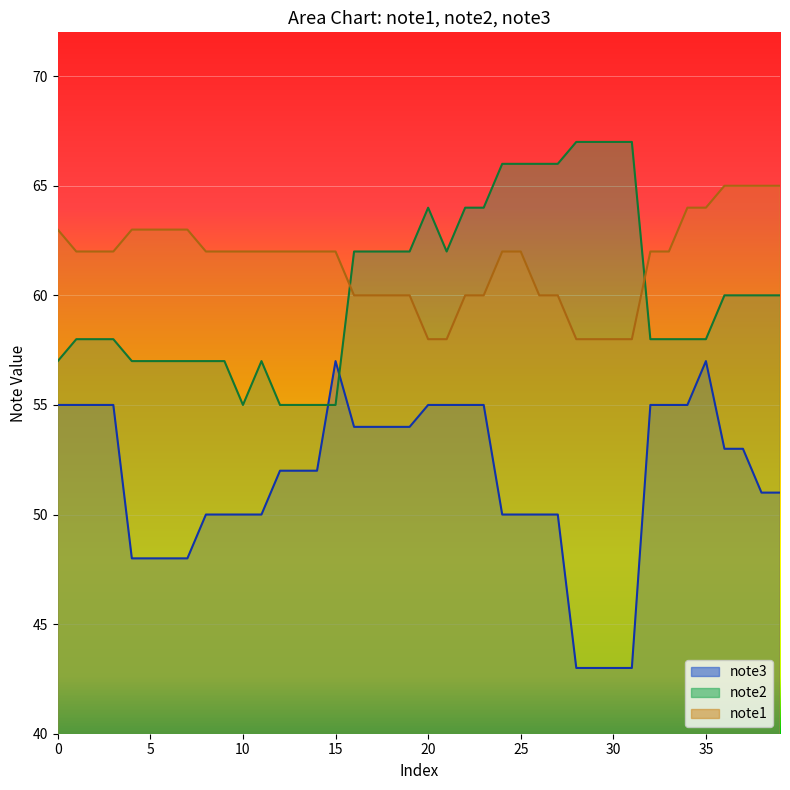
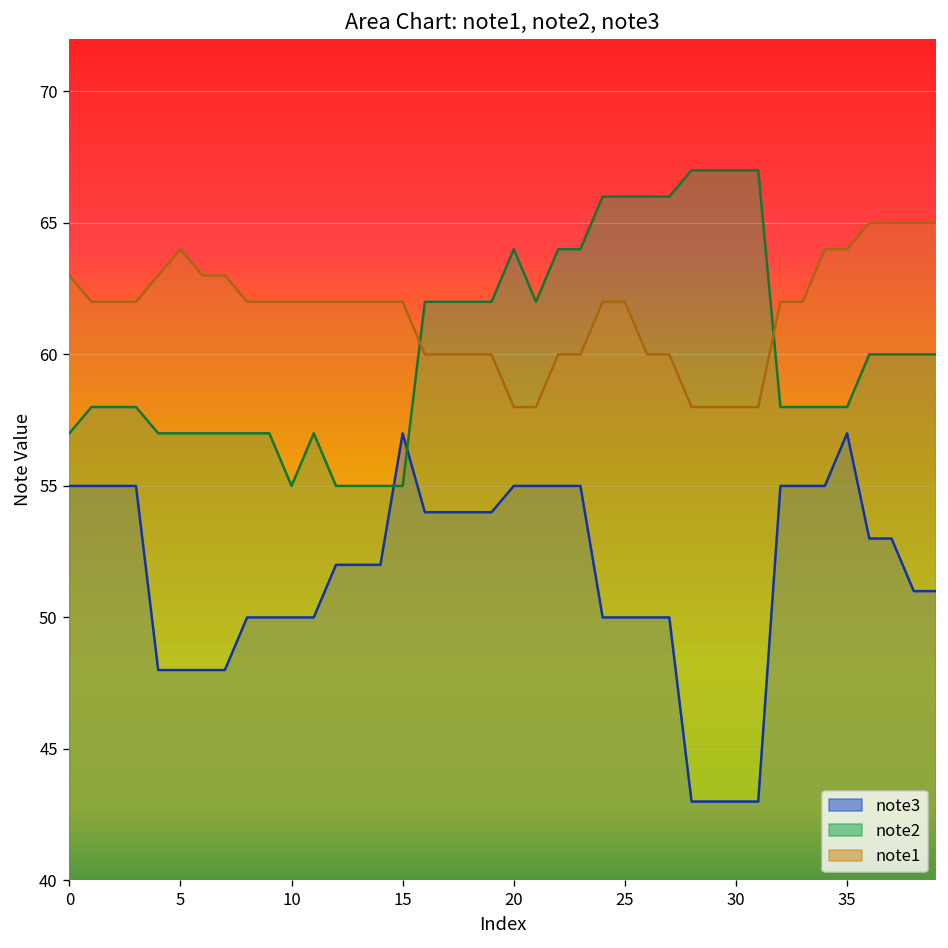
note1, 5: 63 -> 64
